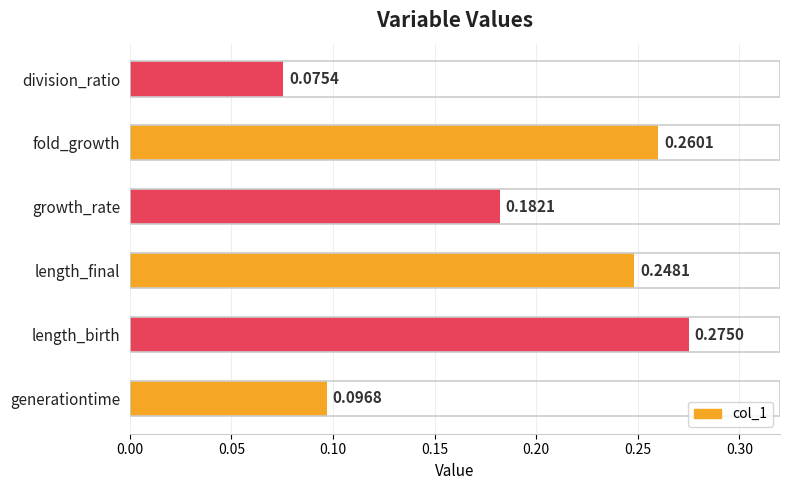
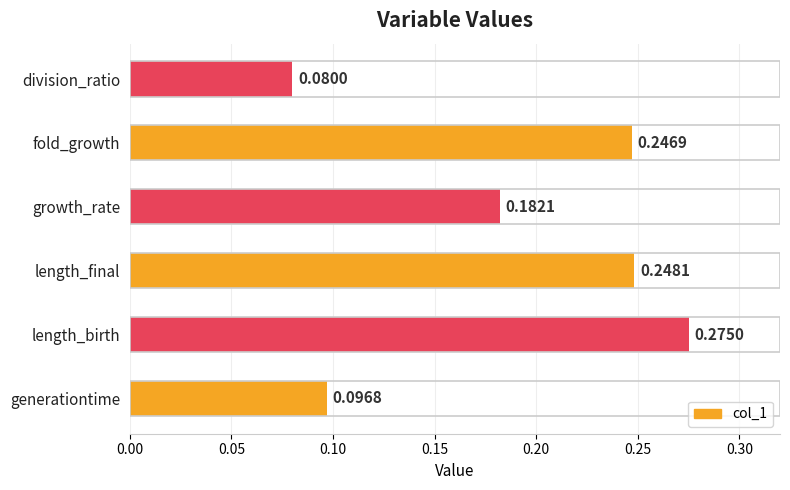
division_ratio: 0.0754 -> 0.0800
fold_growth: 0.2601 -> 0.2469
